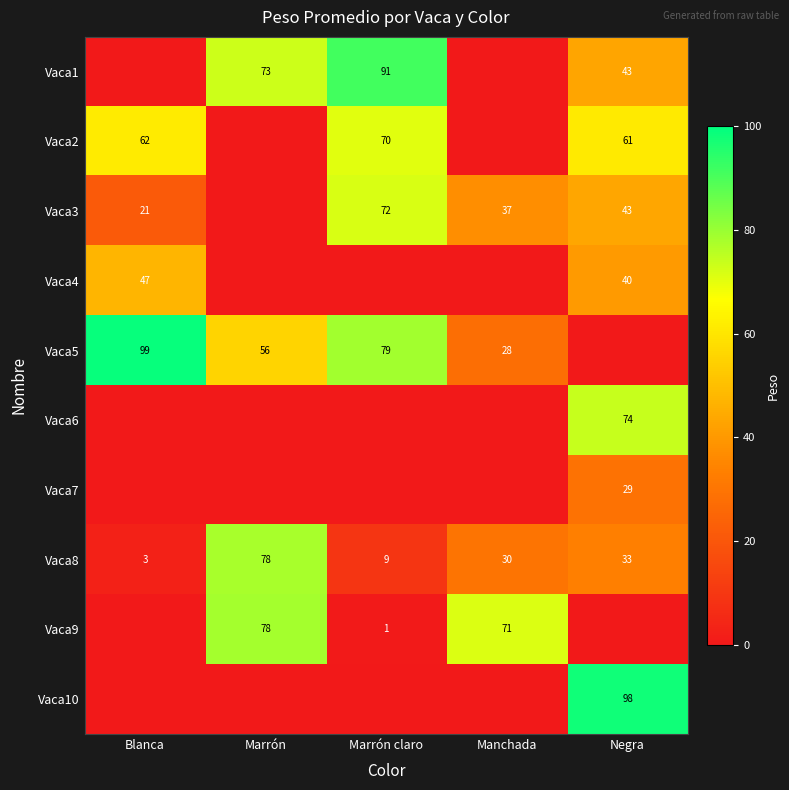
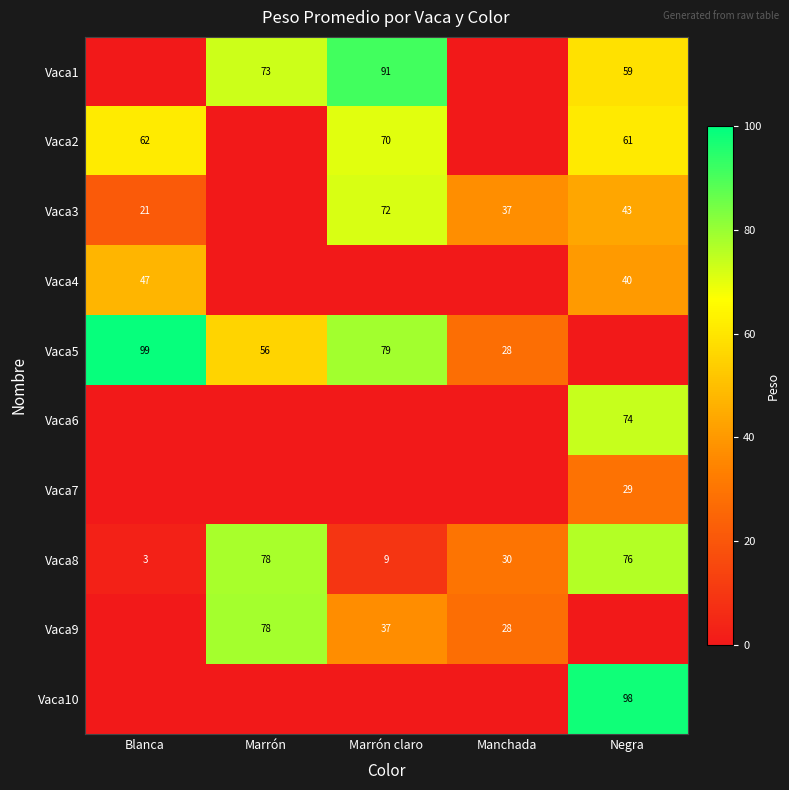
Vaca1, Negra: 43 -> 59
Vaca8, Negra: 33 -> 76
Vaca9, Marrón claro: 1 -> 37
Vaca9, Manchada: 71 -> 28
